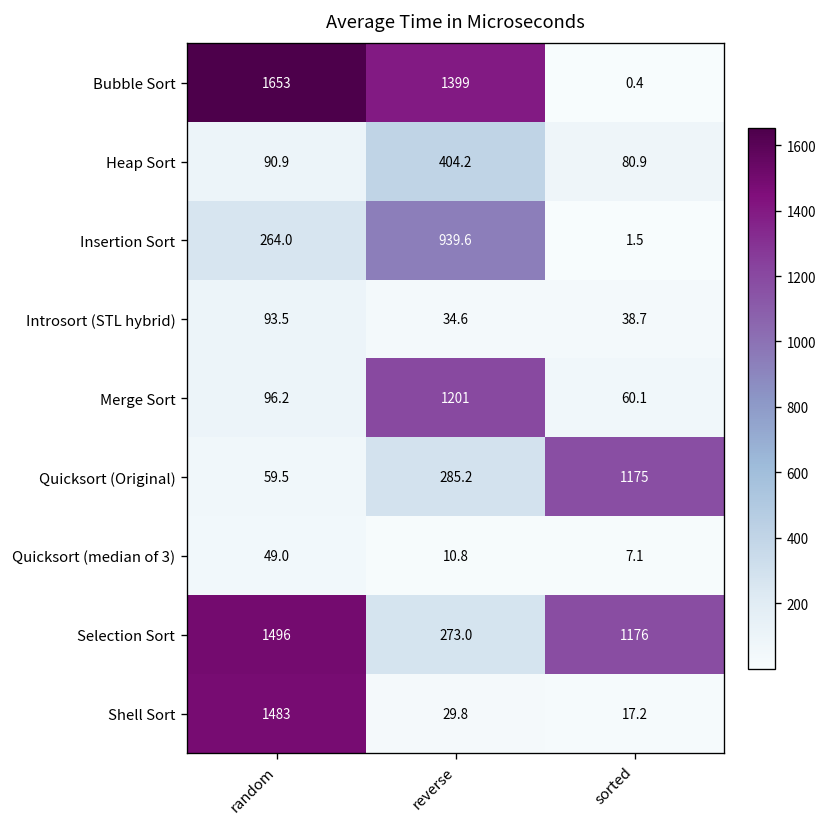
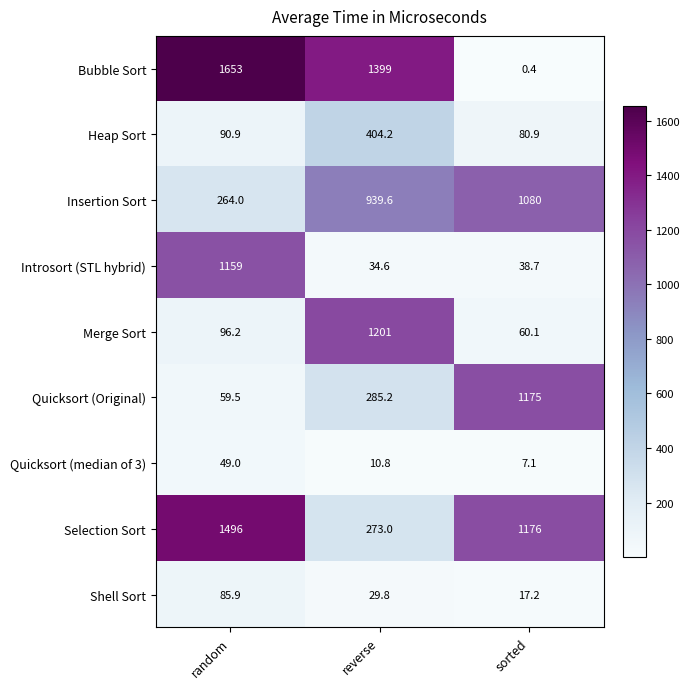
Insertion Sort, sorted: 1.5 -> 1080
Introsort (STL hybrid), random: 93.5 -> 1159
Shell Sort, random: 1483 -> 85.9
